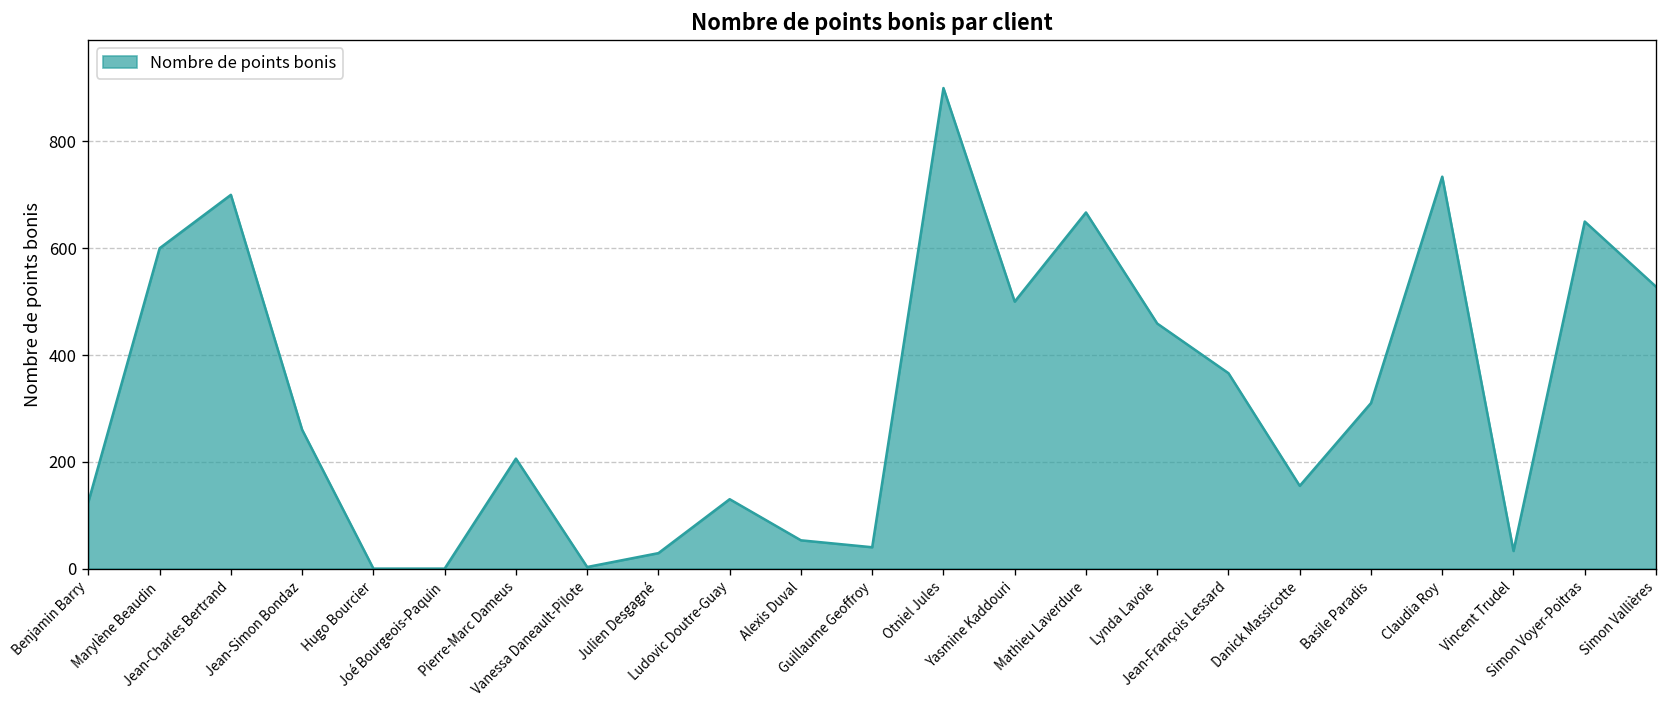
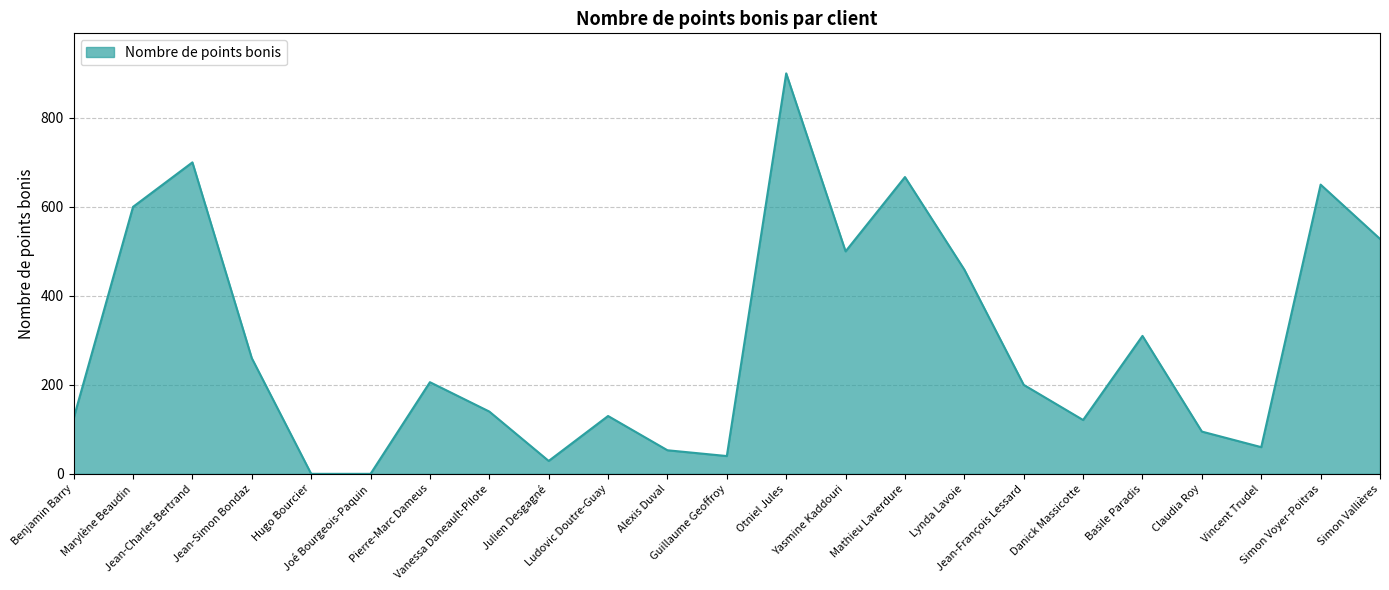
Vanessa Daneault-Pilote: 0 -> 140
Jean-François Lessard: 370 -> 200
Danick Massicotte: 160 -> 120
Claudia Roy: 730 -> 100
Vincent Trudel: 30 -> 60
